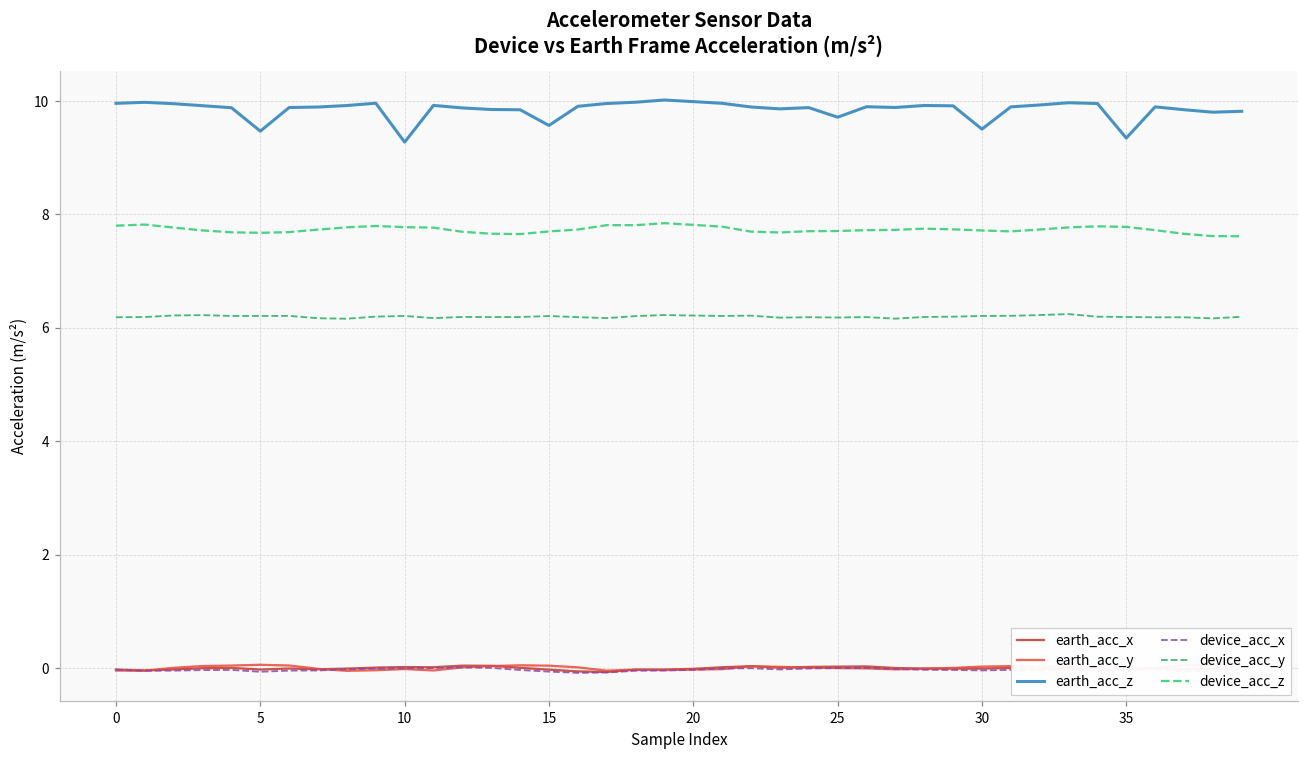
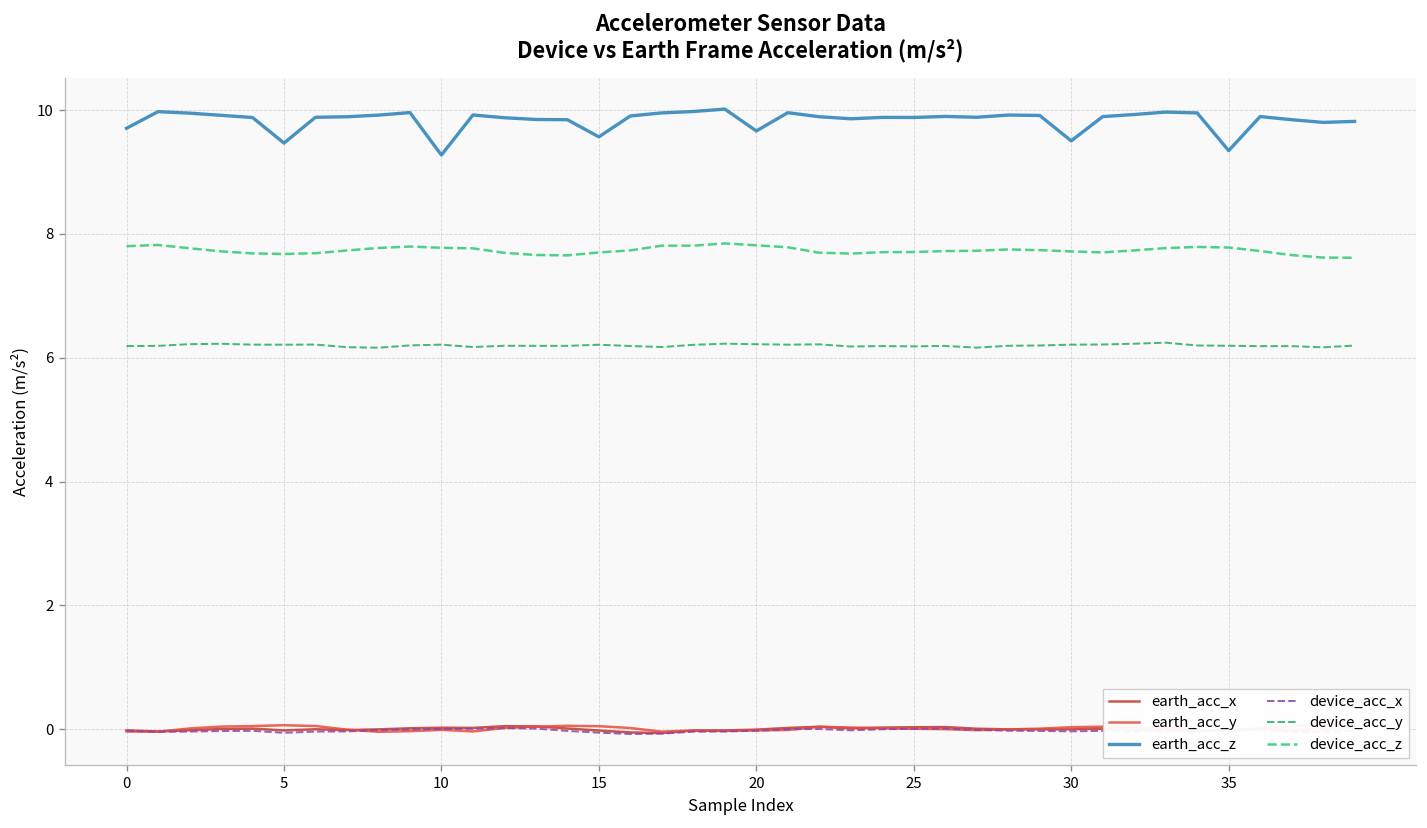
earth_acc_z, 0: 10.0 -> 9.7
earth_acc_z, 20: 10.0 -> 9.7
earth_acc_z, 25: 9.7 -> 9.9
